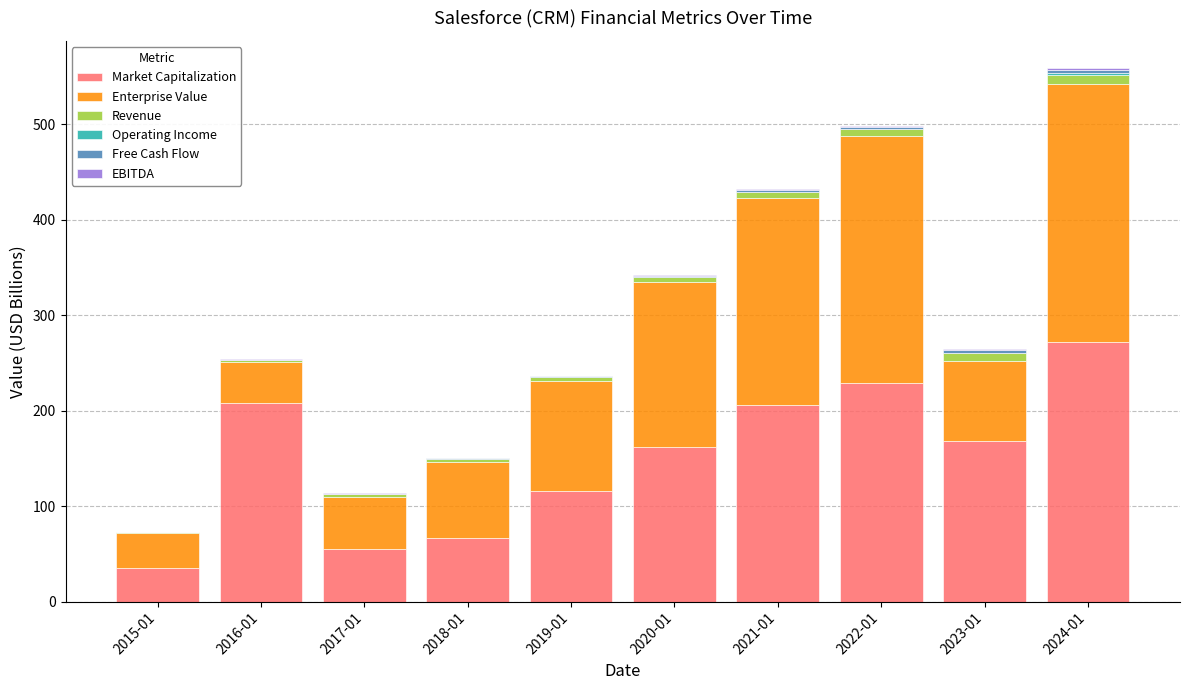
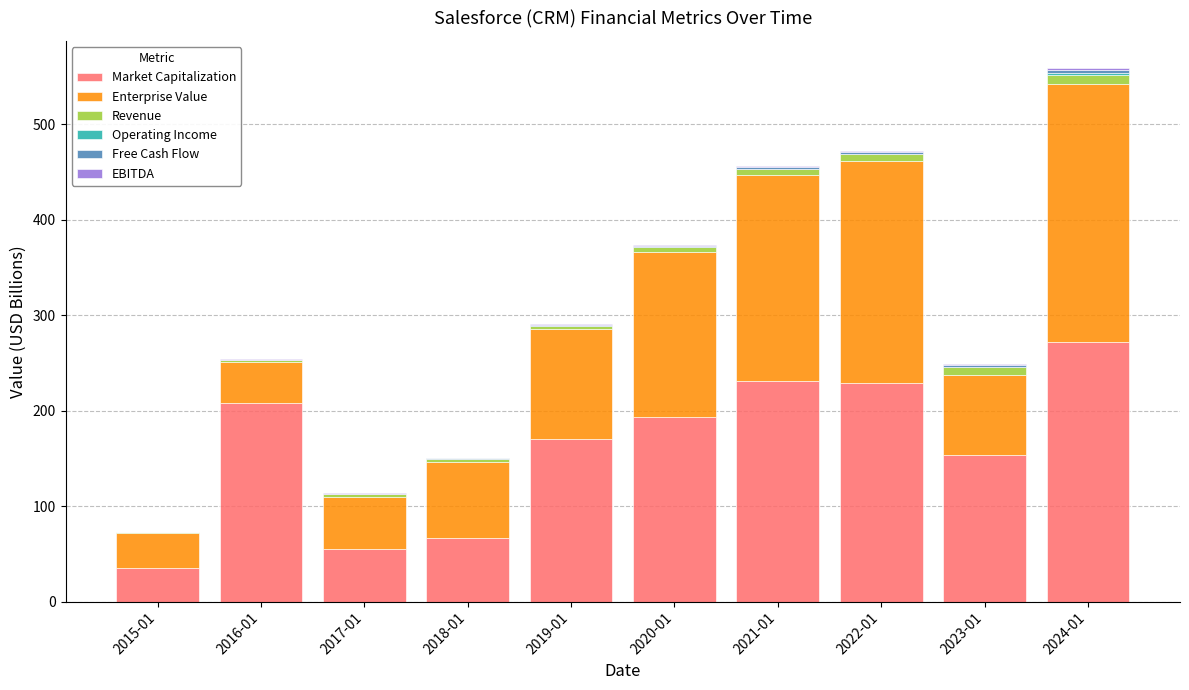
Market Capitalization, 2019-01: 120 -> 170
Market Capitalization, 2020-01: 160 -> 190
Market Capitalization, 2021-01: 210 -> 230
Enterprise Value, 2022-01: 260 -> 230
Market Capitalization, 2023-01: 170 -> 150
